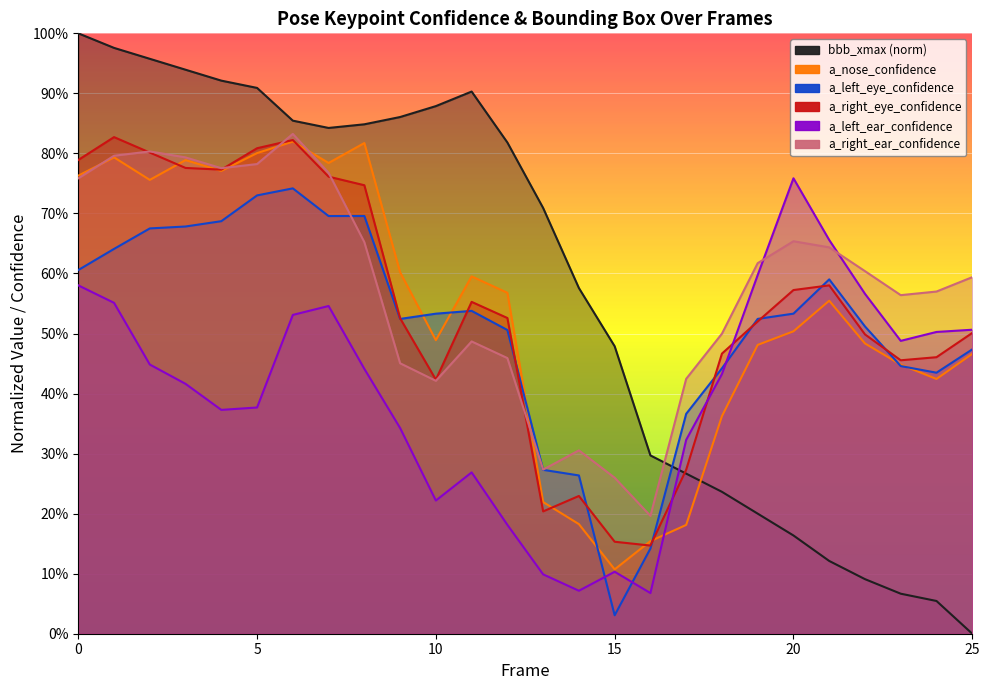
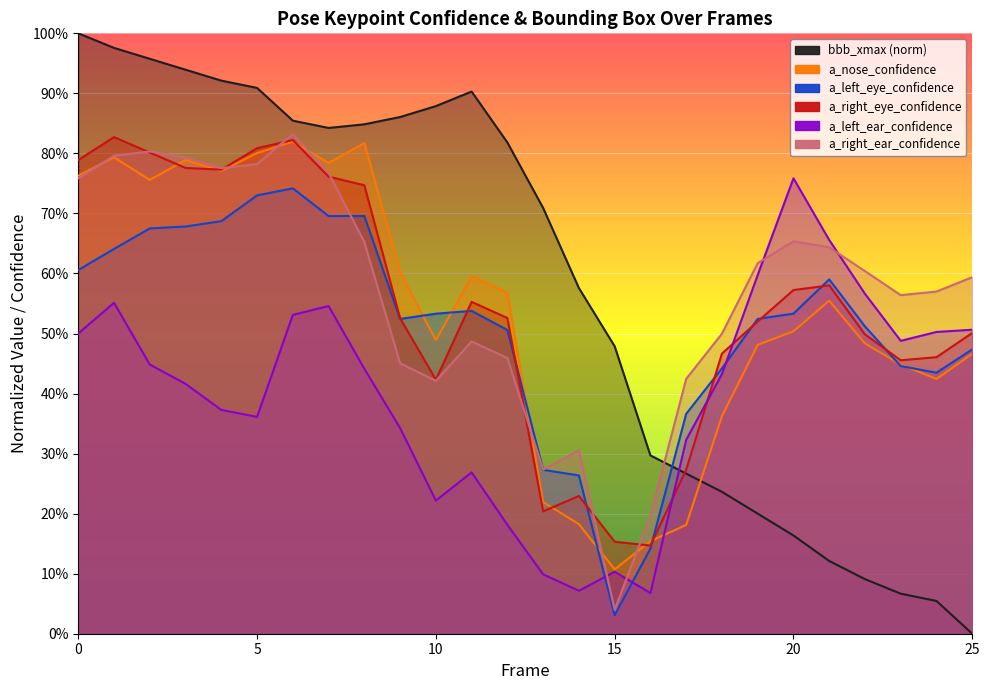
a_left_ear_confidence, 0: 58% -> 50%
a_left_ear_confidence, 5: 38% -> 36%
a_right_ear_confidence, 15: 26% -> 4%
